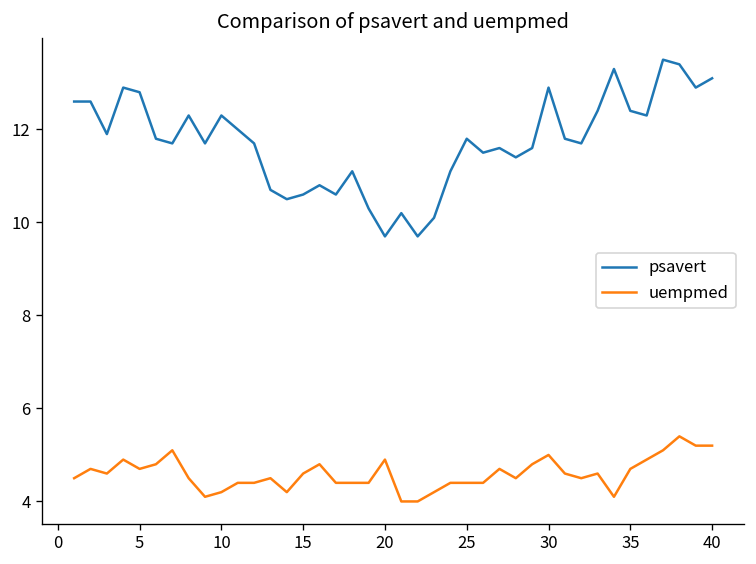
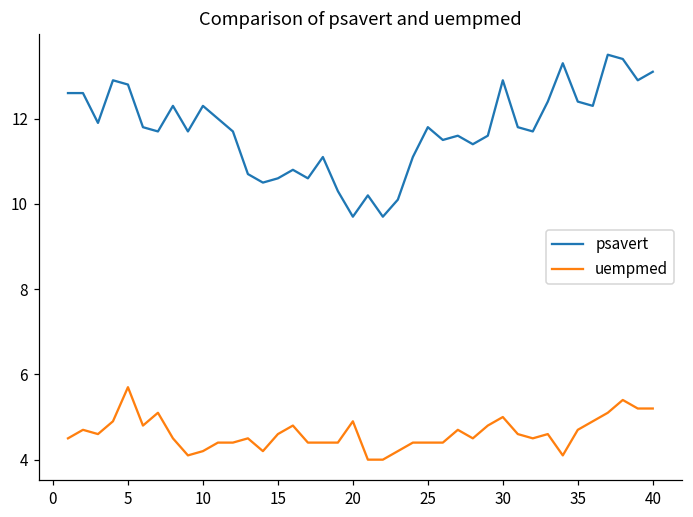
uempmed, 5: 4.7 -> 5.7
